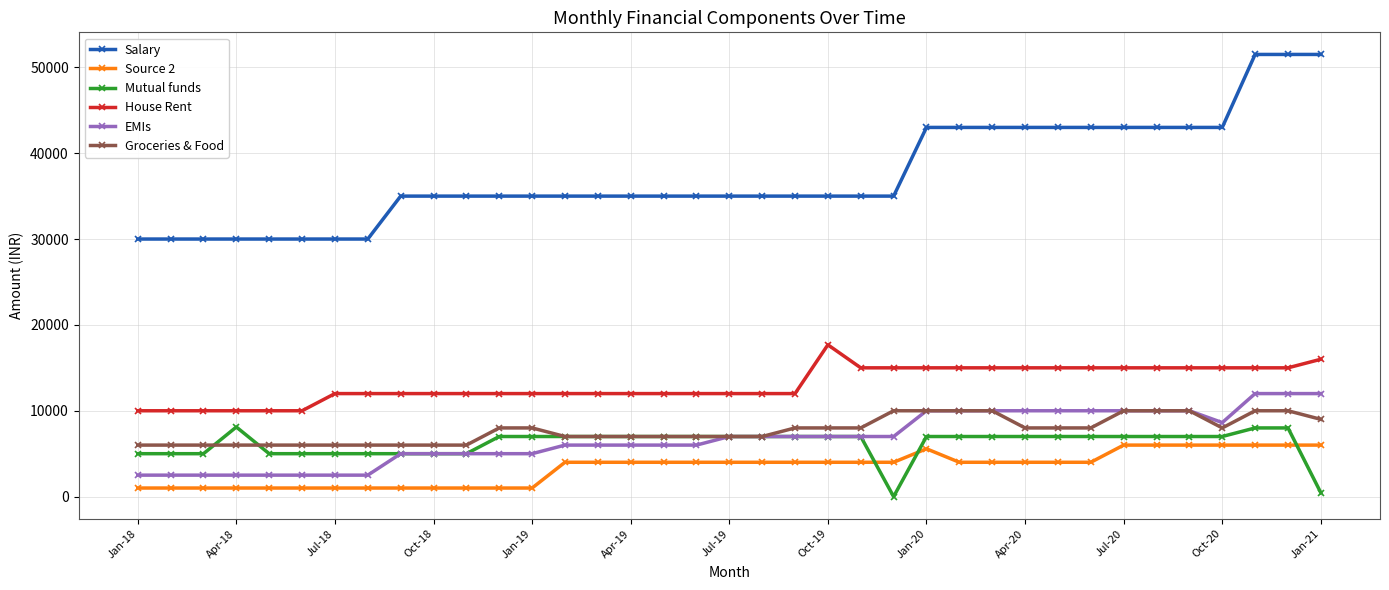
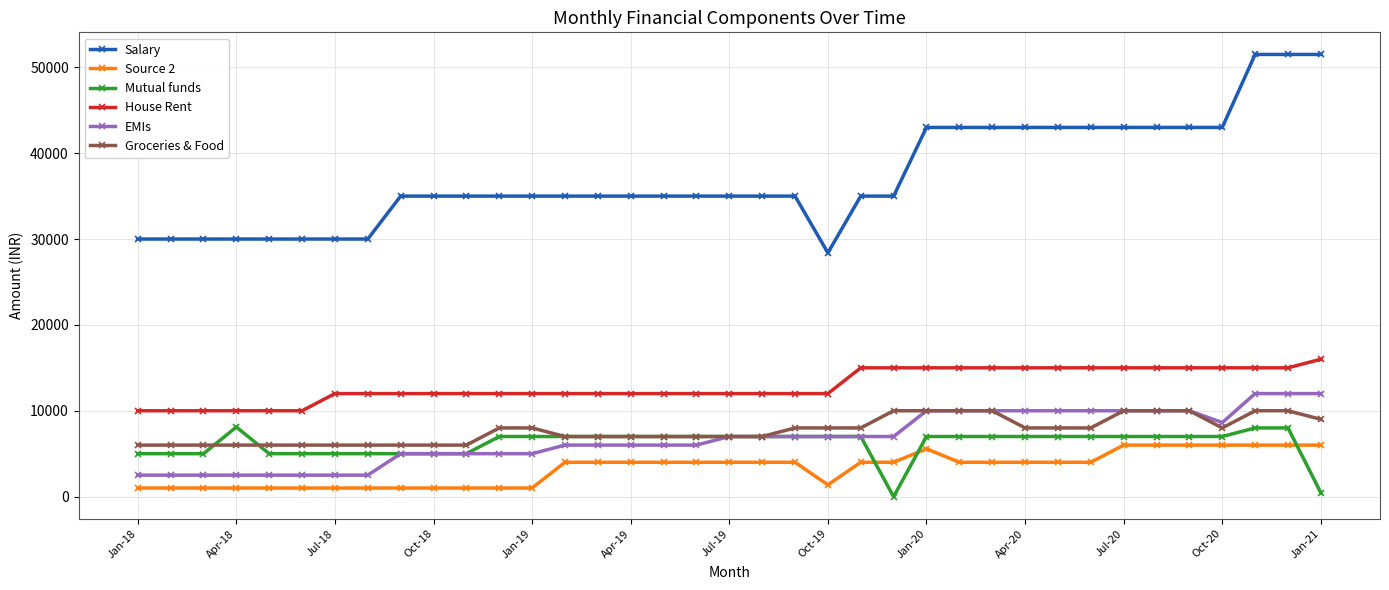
Salary, Oct-19: 35000 -> 28000
Source 2, Oct-19: 4000 -> 1000
House Rent, Oct-19: 18000 -> 12000
